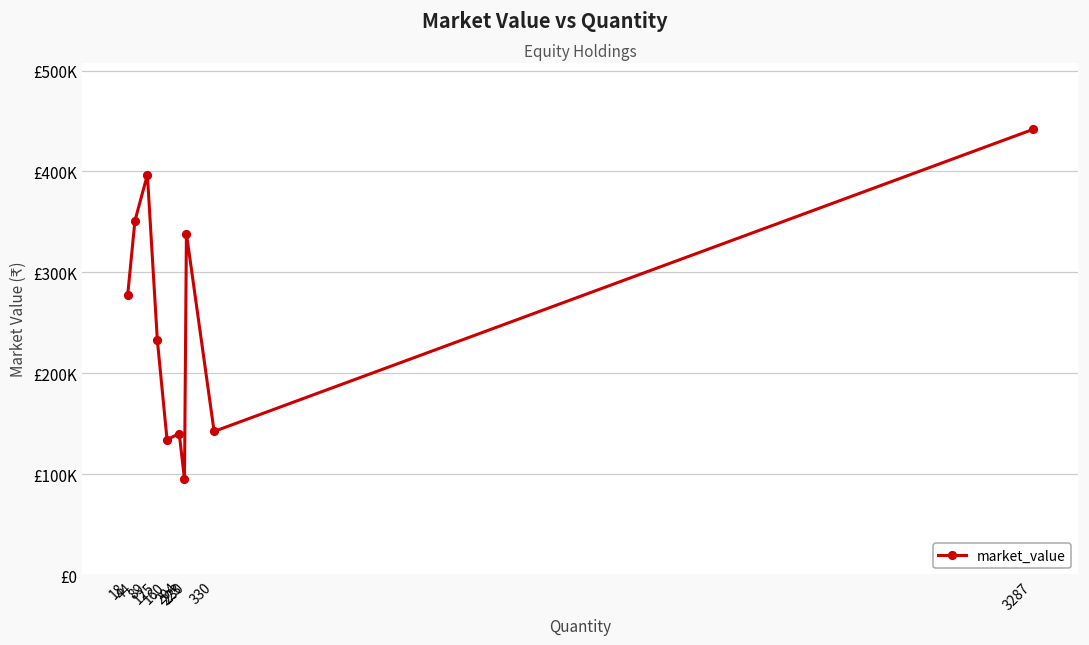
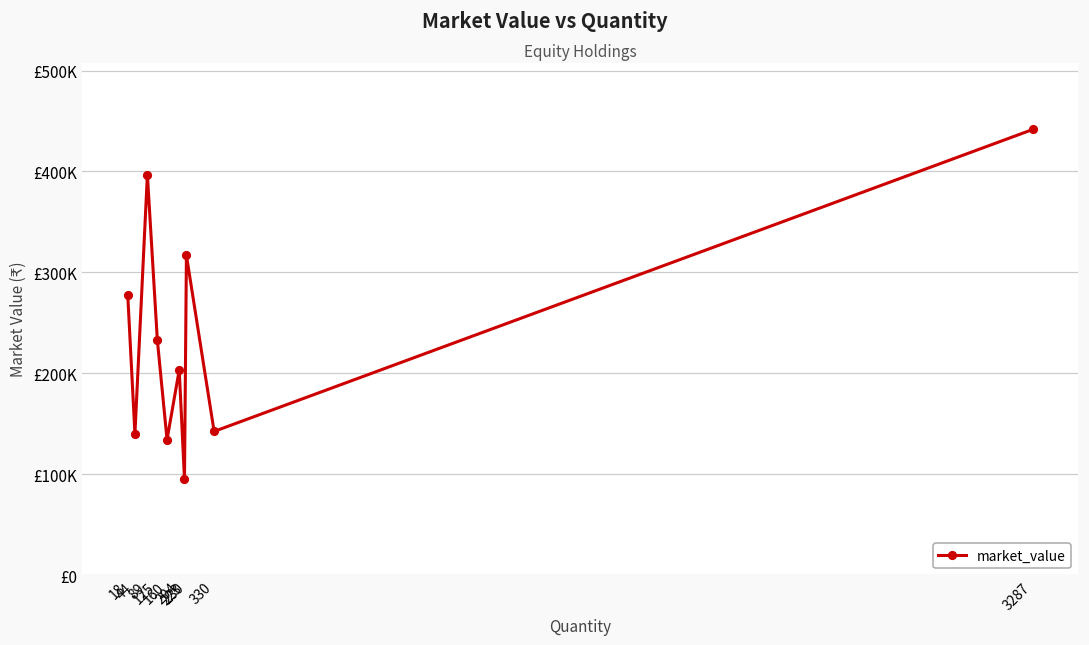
44: £350000 -> £140000
204: £140000 -> £200000
230: £340000 -> £320000
